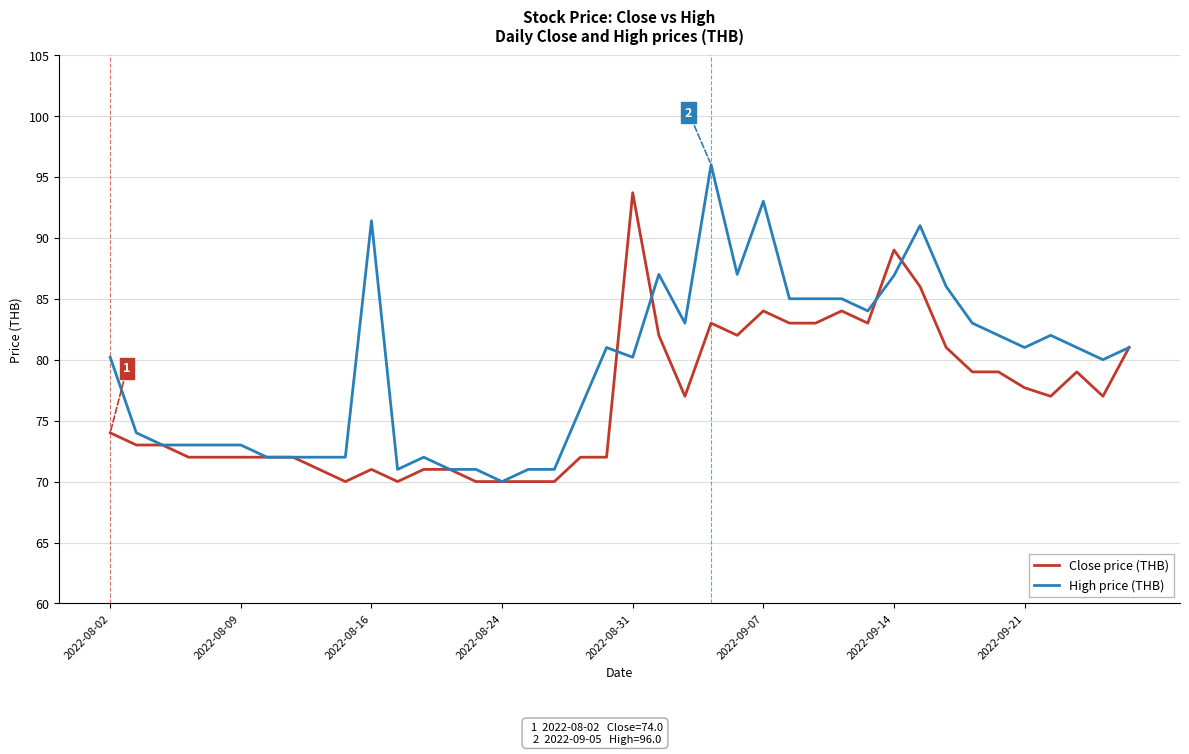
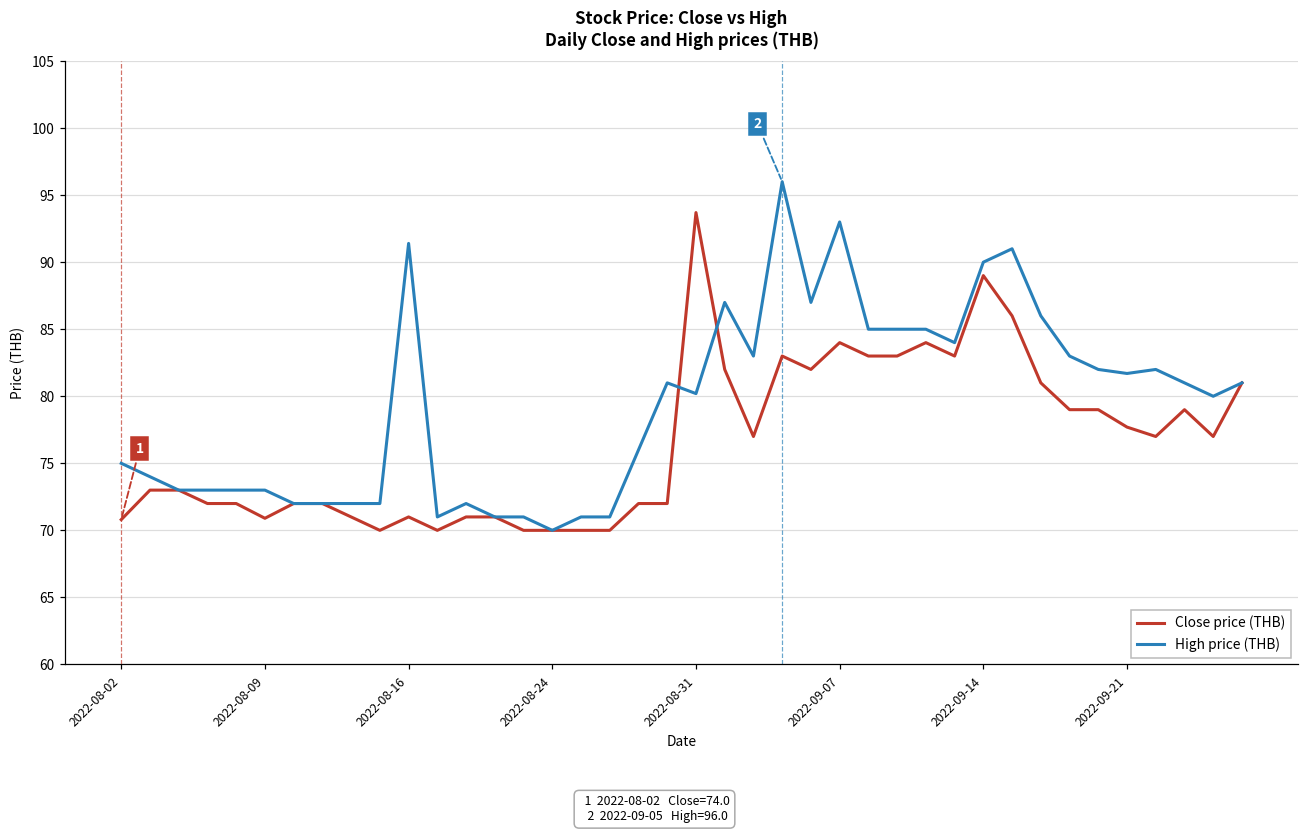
Close price (THB), 2022-08-02: 74.0 -> 70.8
High price (THB), 2022-08-02: 80.2 -> 75.0
Close price (THB), 2022-08-09: 72.0 -> 70.9
High price (THB), 2022-09-14: 86.9 -> 90.0
High price (THB), 2022-09-21: 81.0 -> 81.7
